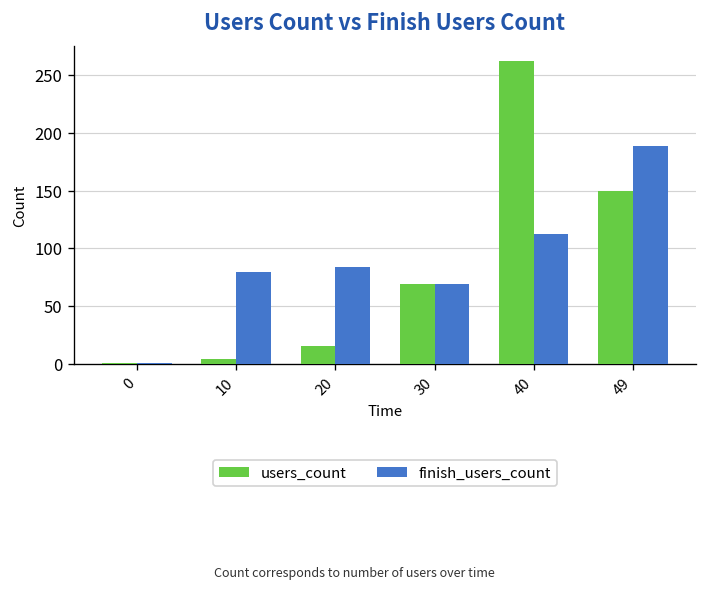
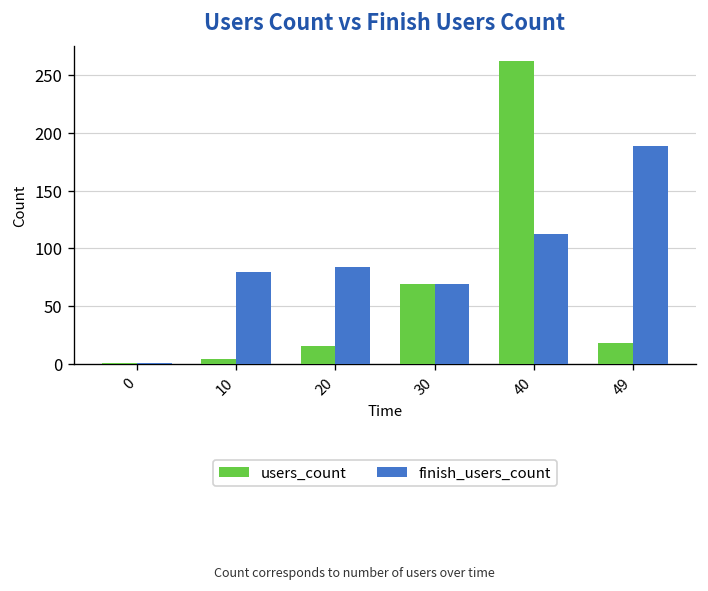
users_count, 49: 150 -> 20
